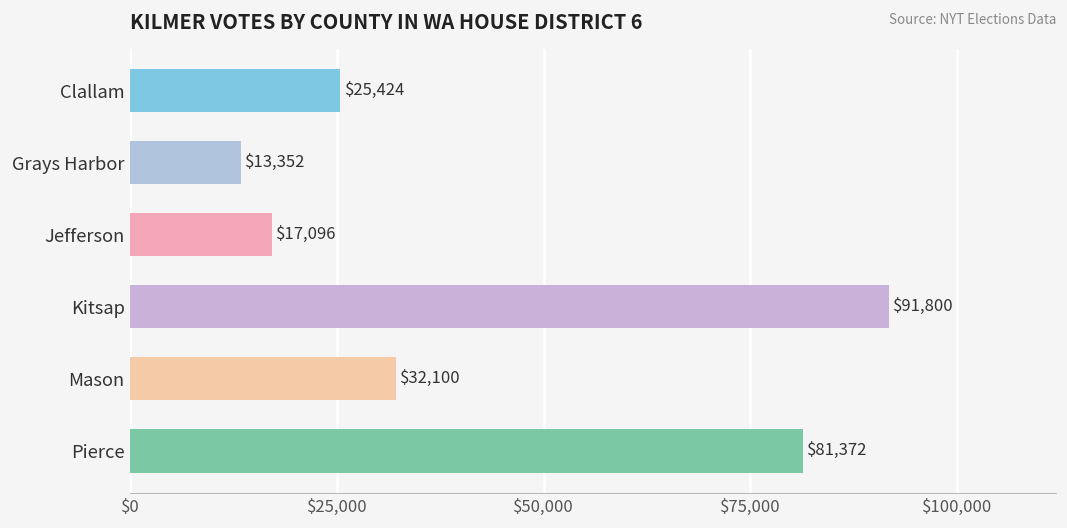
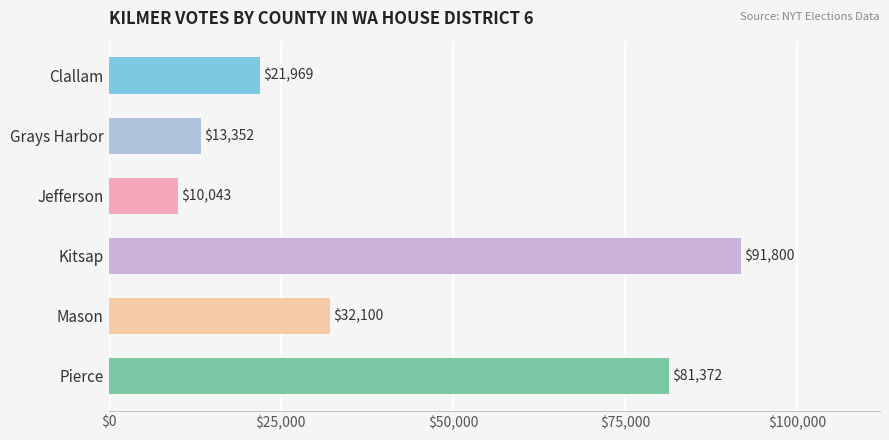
Clallam: $25,424 -> $21,969
Jefferson: $17,096 -> $10,043
